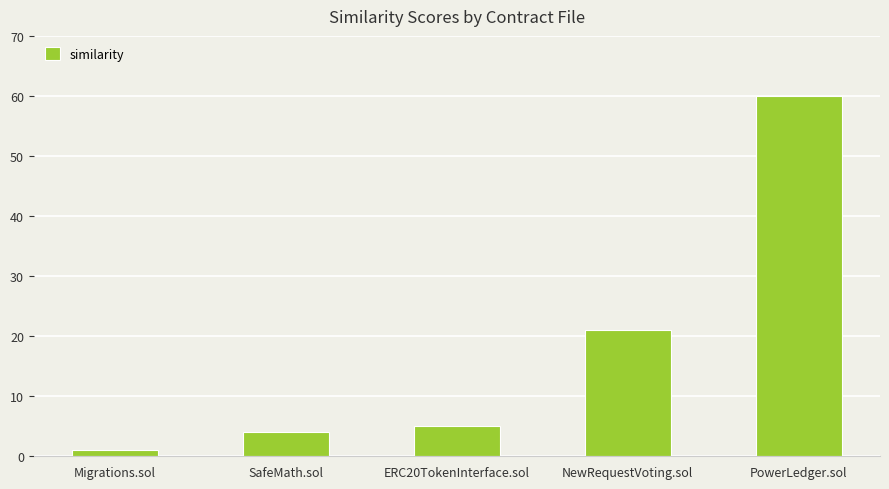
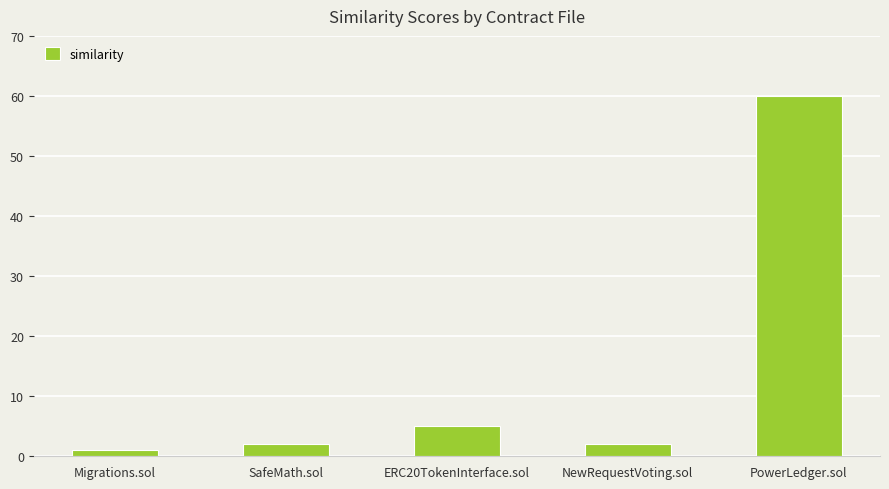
SafeMath.sol: 4 -> 2
NewRequestVoting.sol: 21 -> 2
